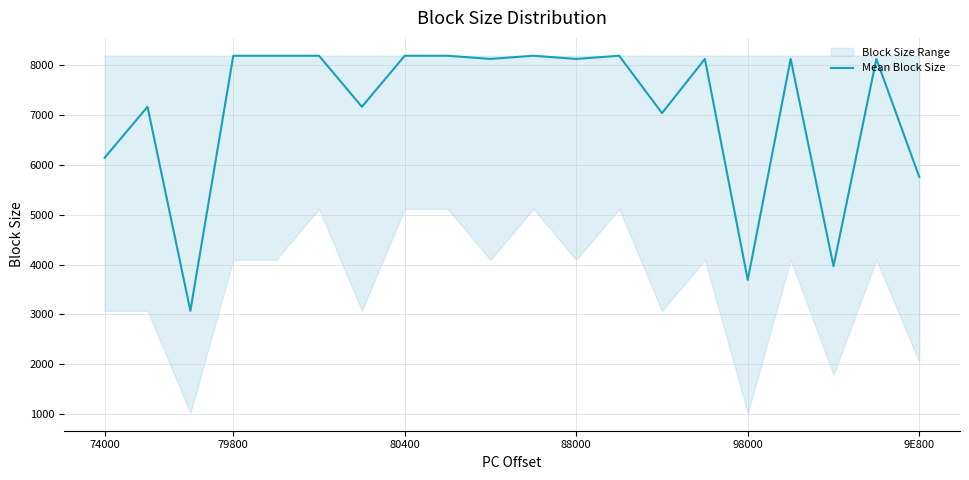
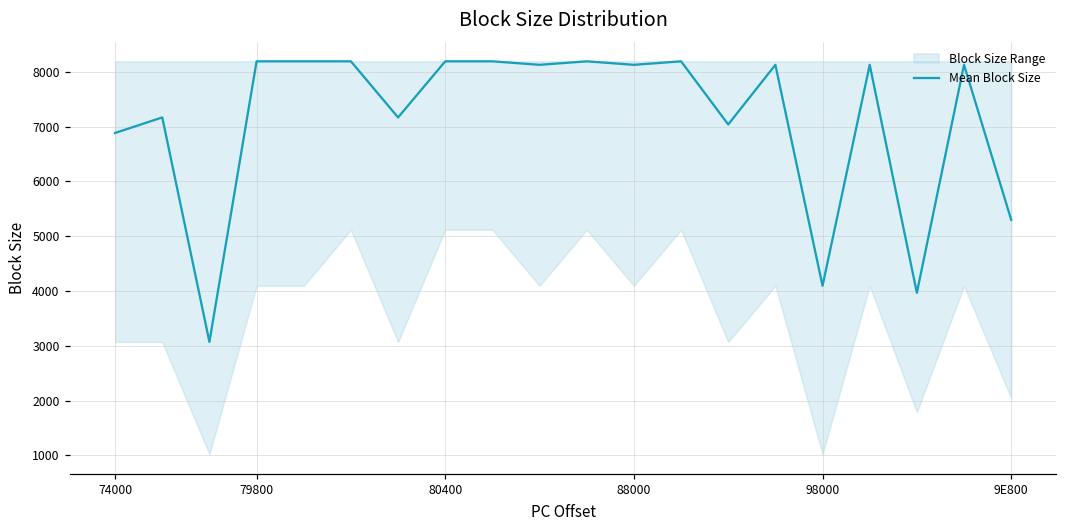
Mean Block Size, 74000: 6100 -> 6900
Mean Block Size, 98000: 3700 -> 4100
Mean Block Size, 9E800: 5800 -> 5300
